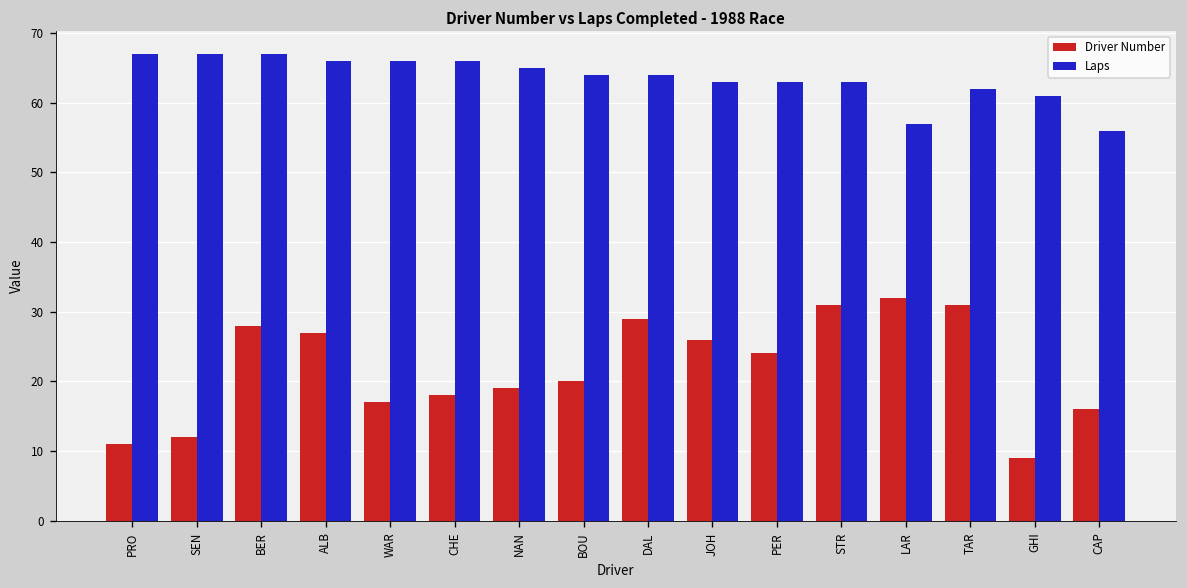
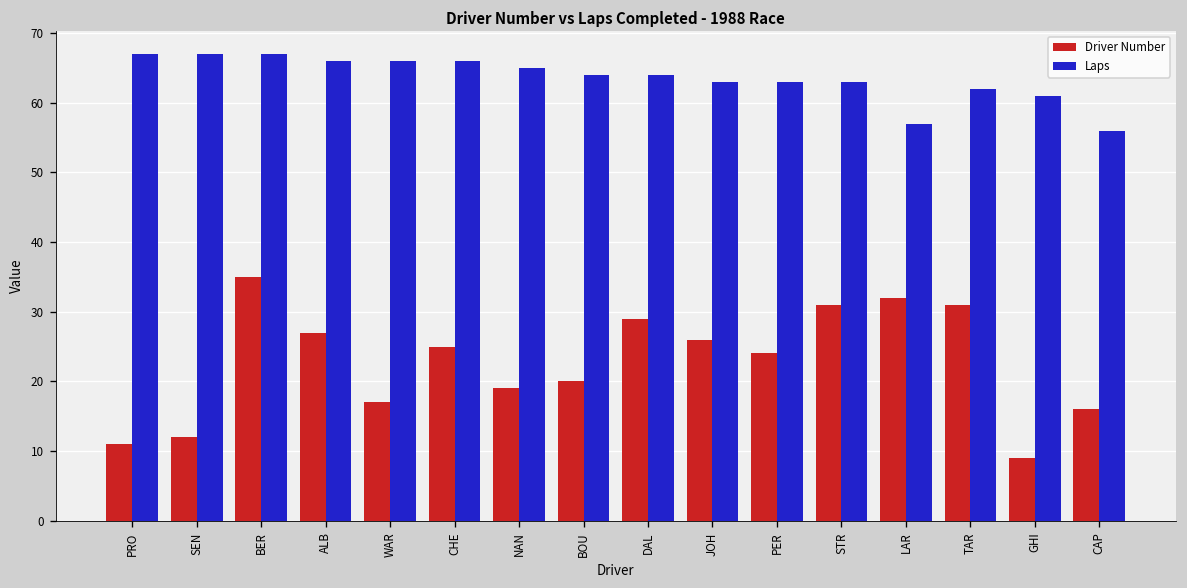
Driver Number, BER: 28 -> 35
Driver Number, CHE: 18 -> 25
